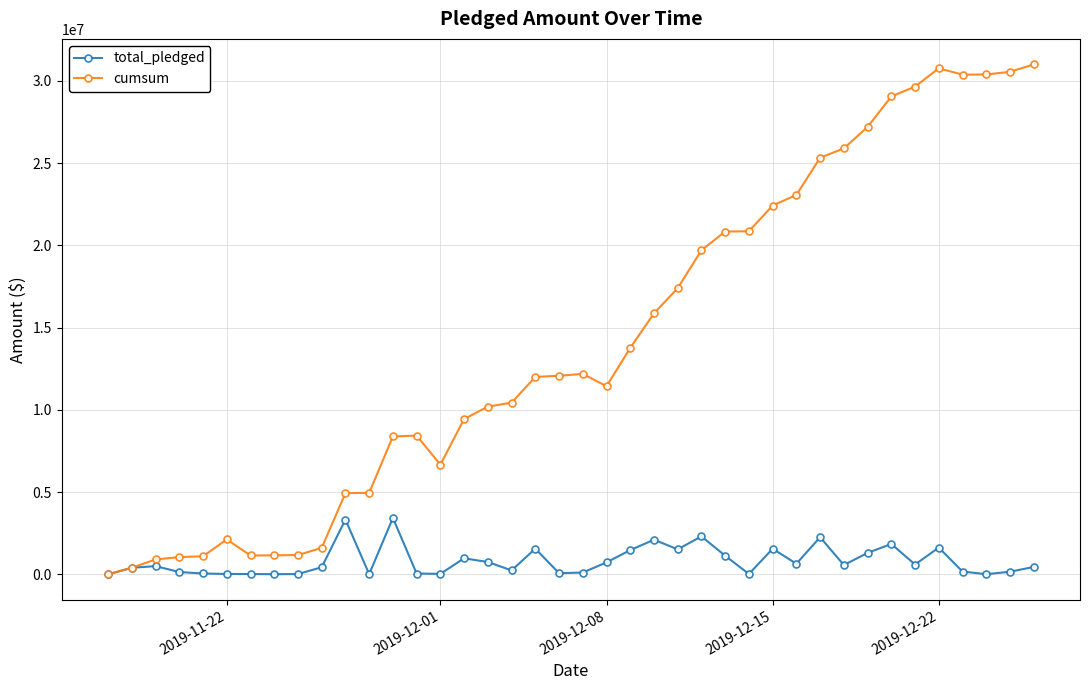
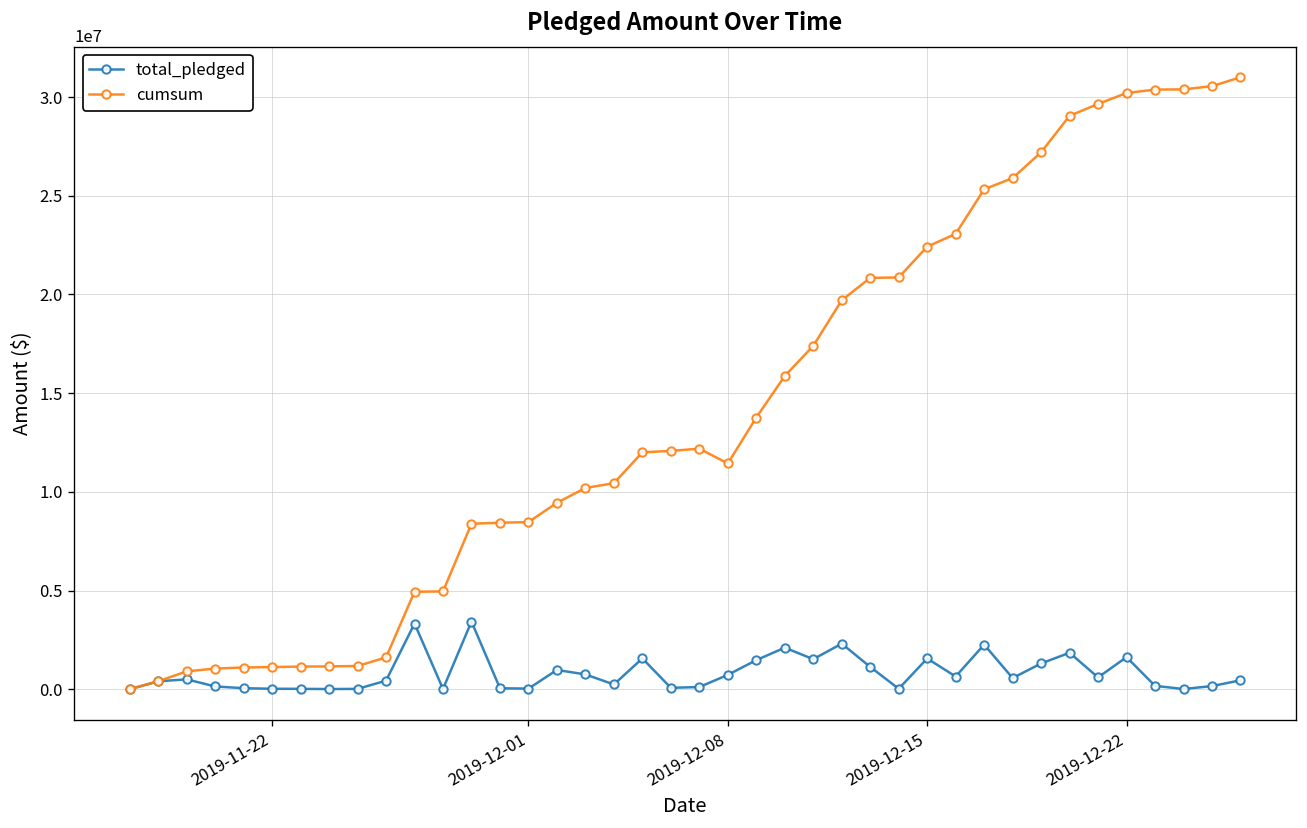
cumsum, 2019-11-22: 2100000 -> 1100000
cumsum, 2019-12-01: 6700000 -> 8500000
cumsum, 2019-12-22: 30800000 -> 30200000
